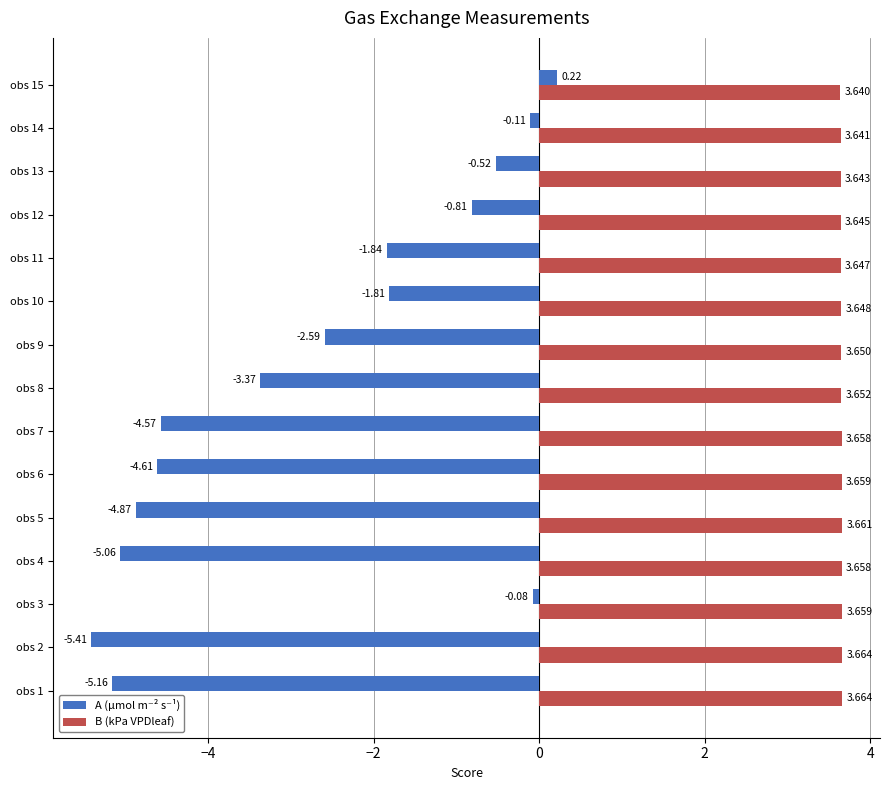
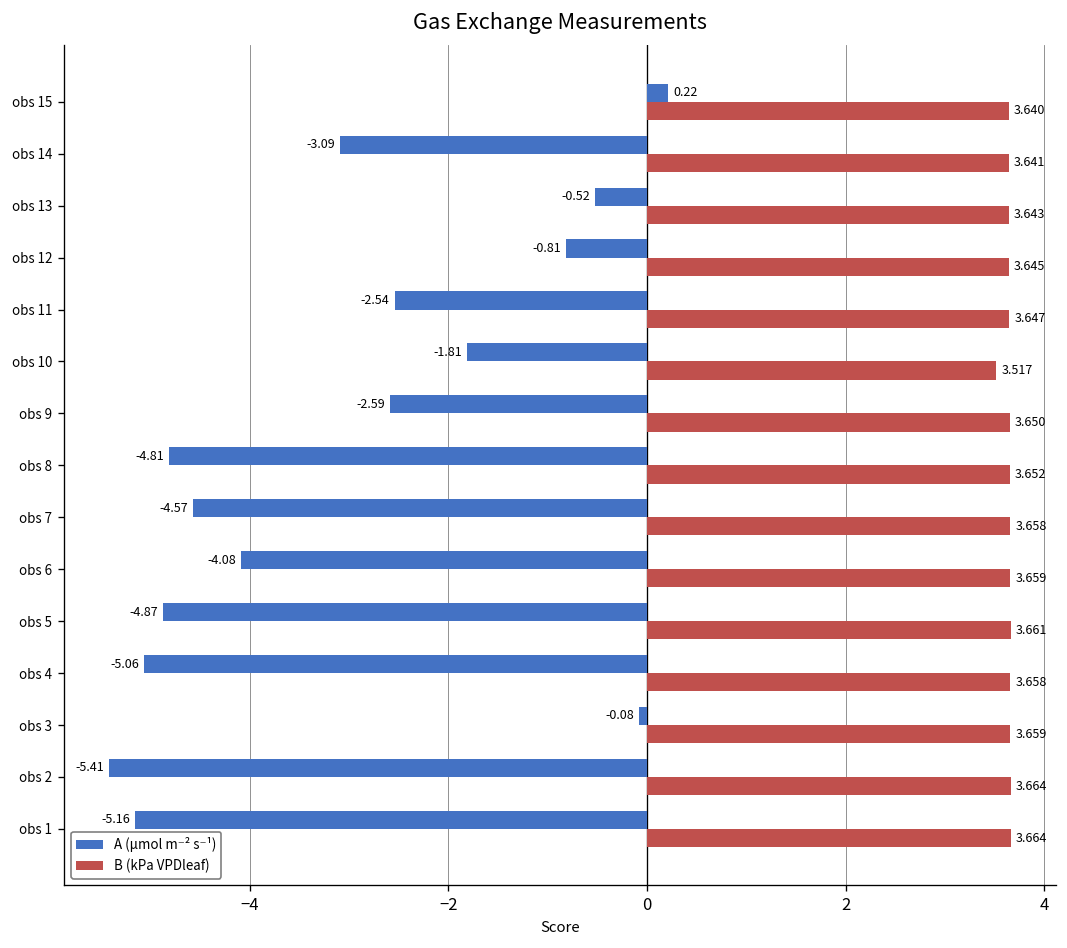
A (µmol m⁻² s⁻¹), obs 14: -0.11 -> -3.09
A (µmol m⁻² s⁻¹), obs 11: -1.84 -> -2.54
B (kPa VPDleaf), obs 10: 3.648 -> 3.517
A (µmol m⁻² s⁻¹), obs 8: -3.37 -> -4.81
A (µmol m⁻² s⁻¹), obs 6: -4.61 -> -4.08
